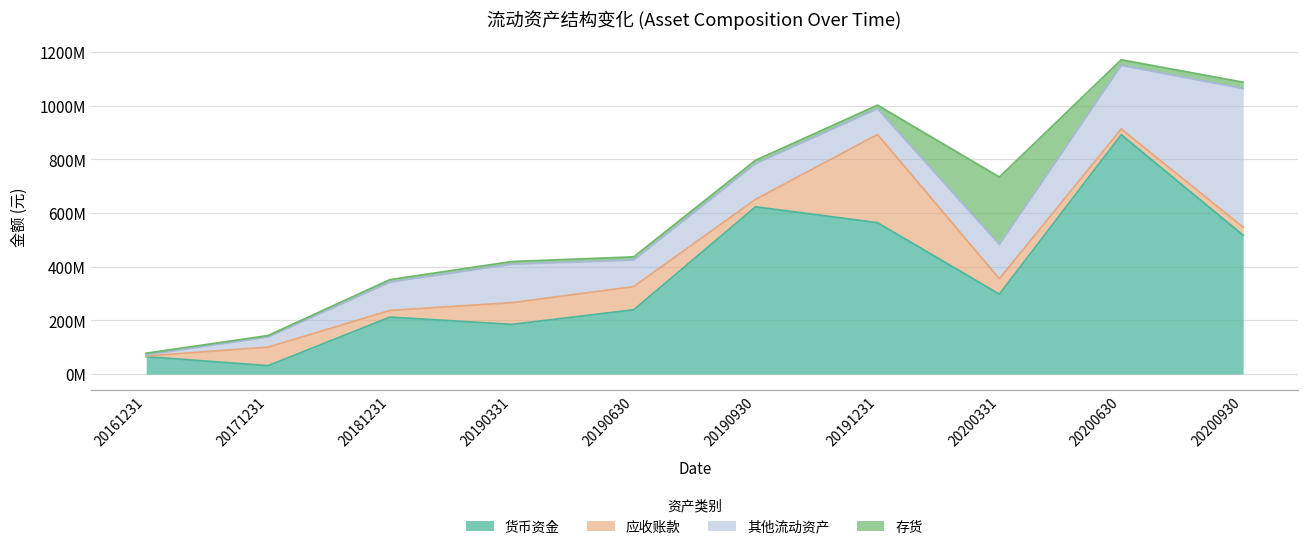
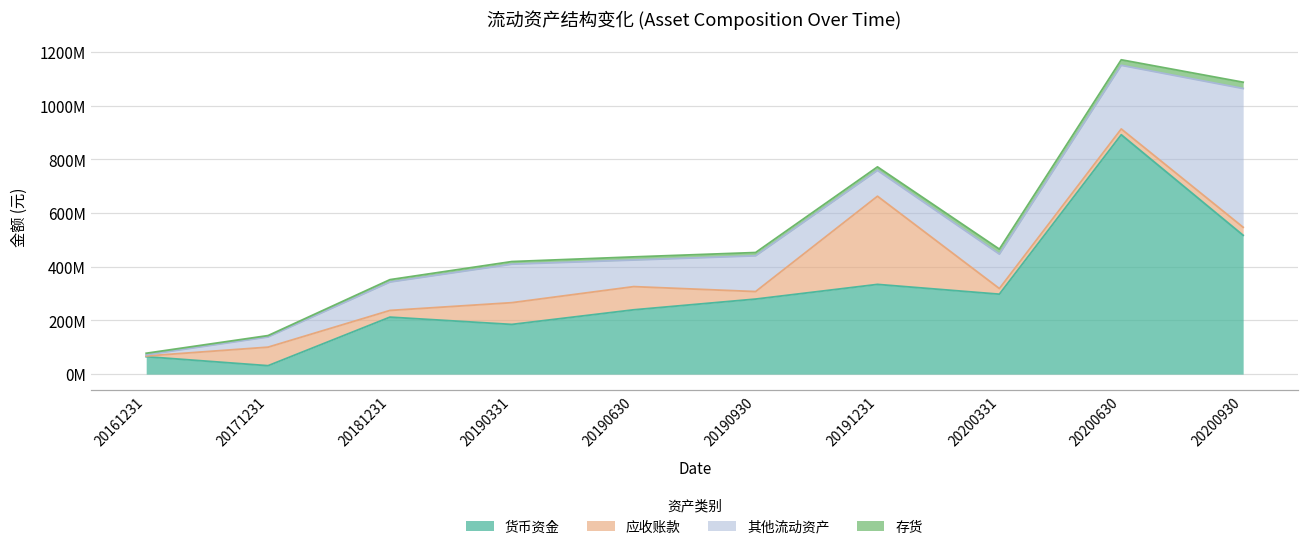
货币资金, 20190930: 620000000 -> 280000000
货币资金, 20191231: 560000000 -> 330000000
应收账款, 20200331: 60000000 -> 20000000
存货, 20200331: 250000000 -> 20000000
